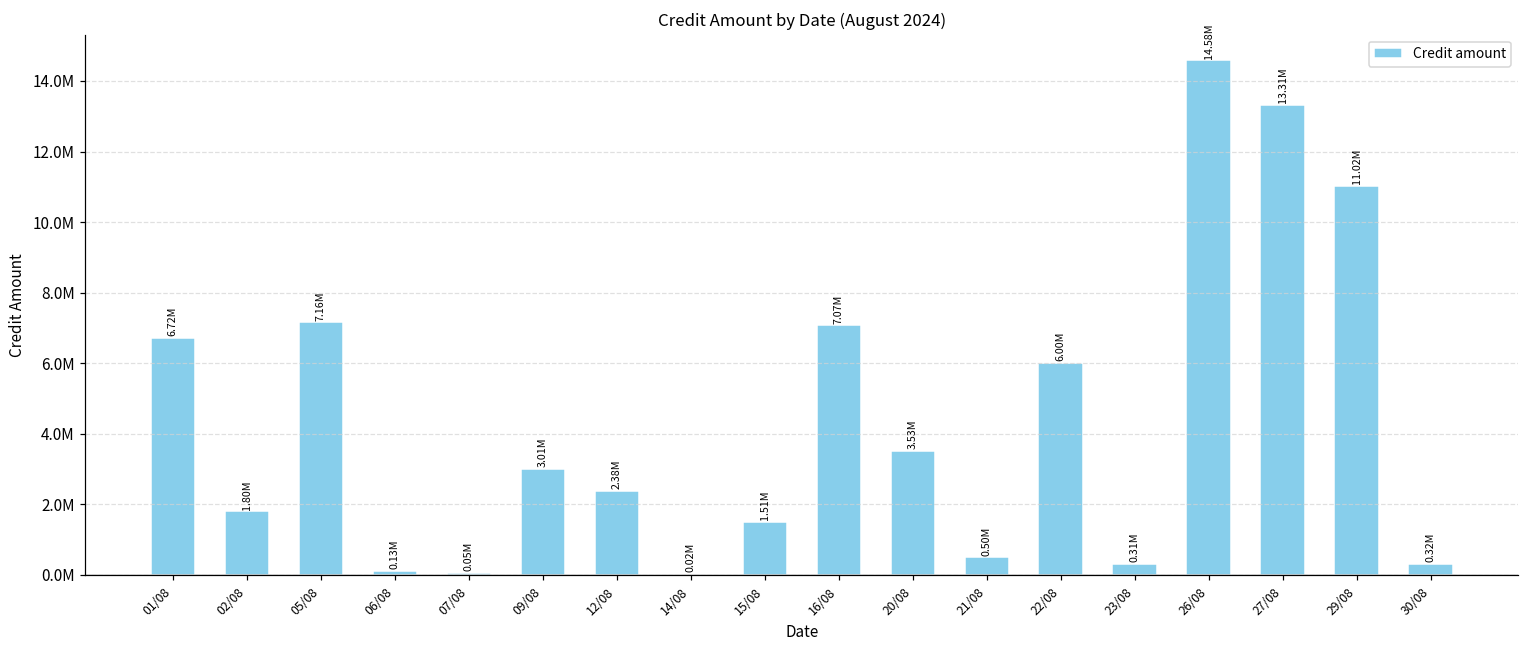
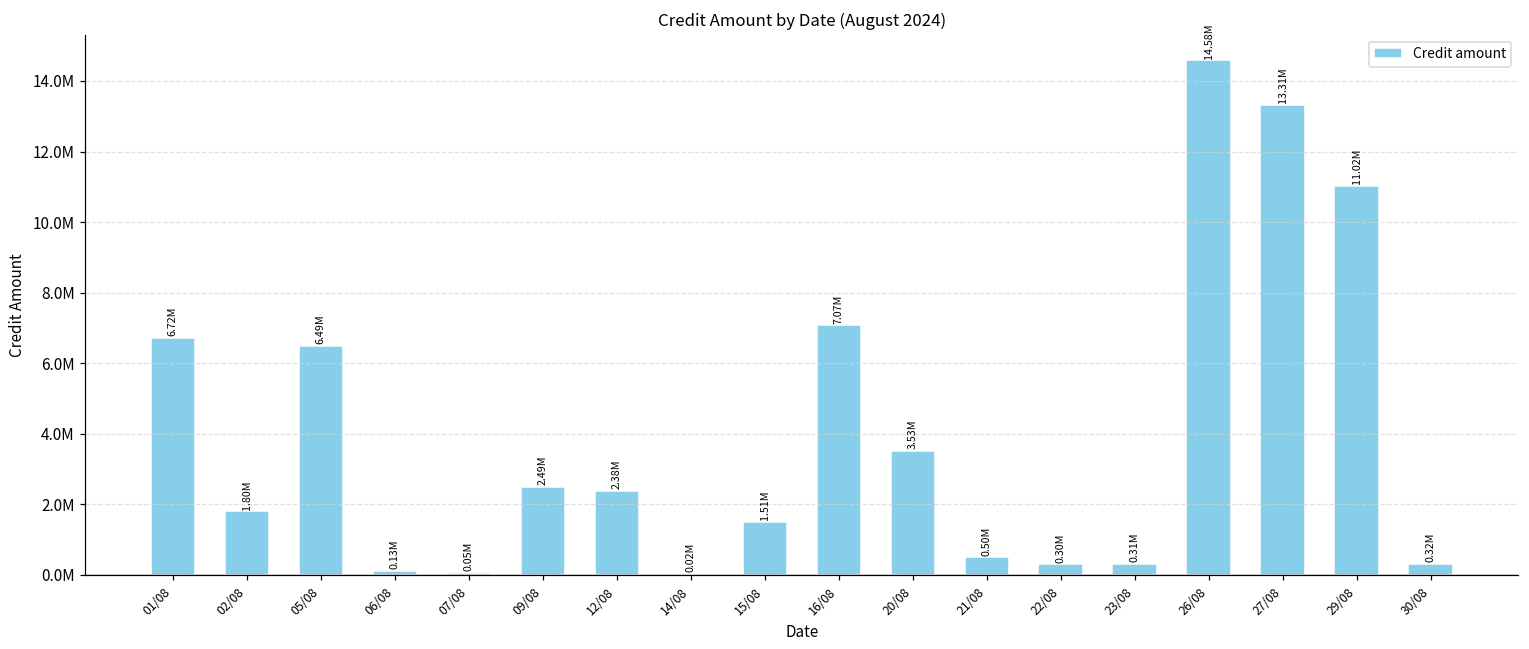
05/08: 7.16M -> 6.49M
09/08: 3.01M -> 2.49M
22/08: 6.00M -> 0.30M
